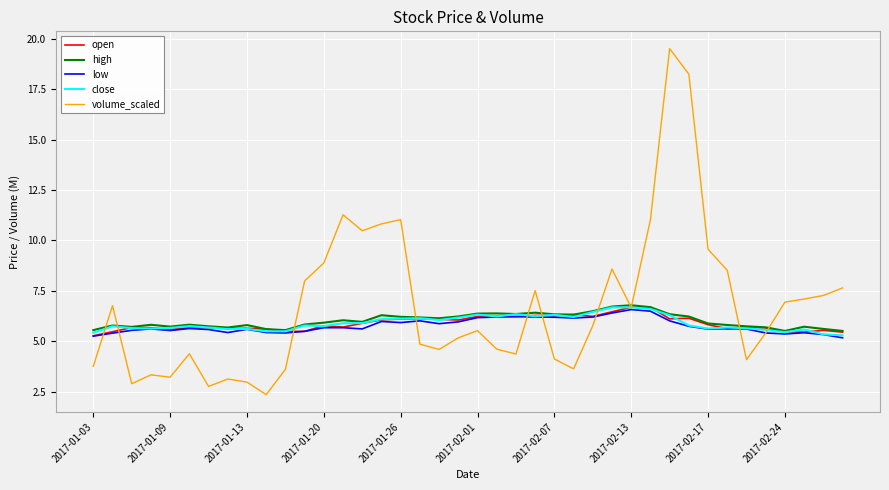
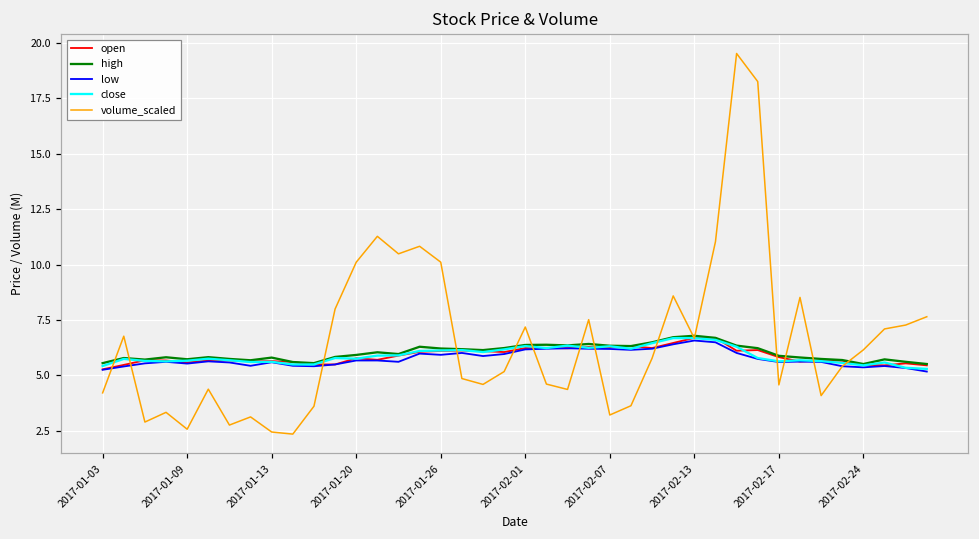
volume_scaled, 2017-01-03: 3.8 -> 4.2
volume_scaled, 2017-01-09: 3.2 -> 2.6
volume_scaled, 2017-01-13: 3.0 -> 2.4
volume_scaled, 2017-01-20: 8.9 -> 10.1
volume_scaled, 2017-01-26: 11.0 -> 10.1
volume_scaled, 2017-02-01: 5.5 -> 7.2
volume_scaled, 2017-02-07: 4.1 -> 3.2
volume_scaled, 2017-02-17: 9.6 -> 4.6
volume_scaled, 2017-02-24: 6.9 -> 6.2
